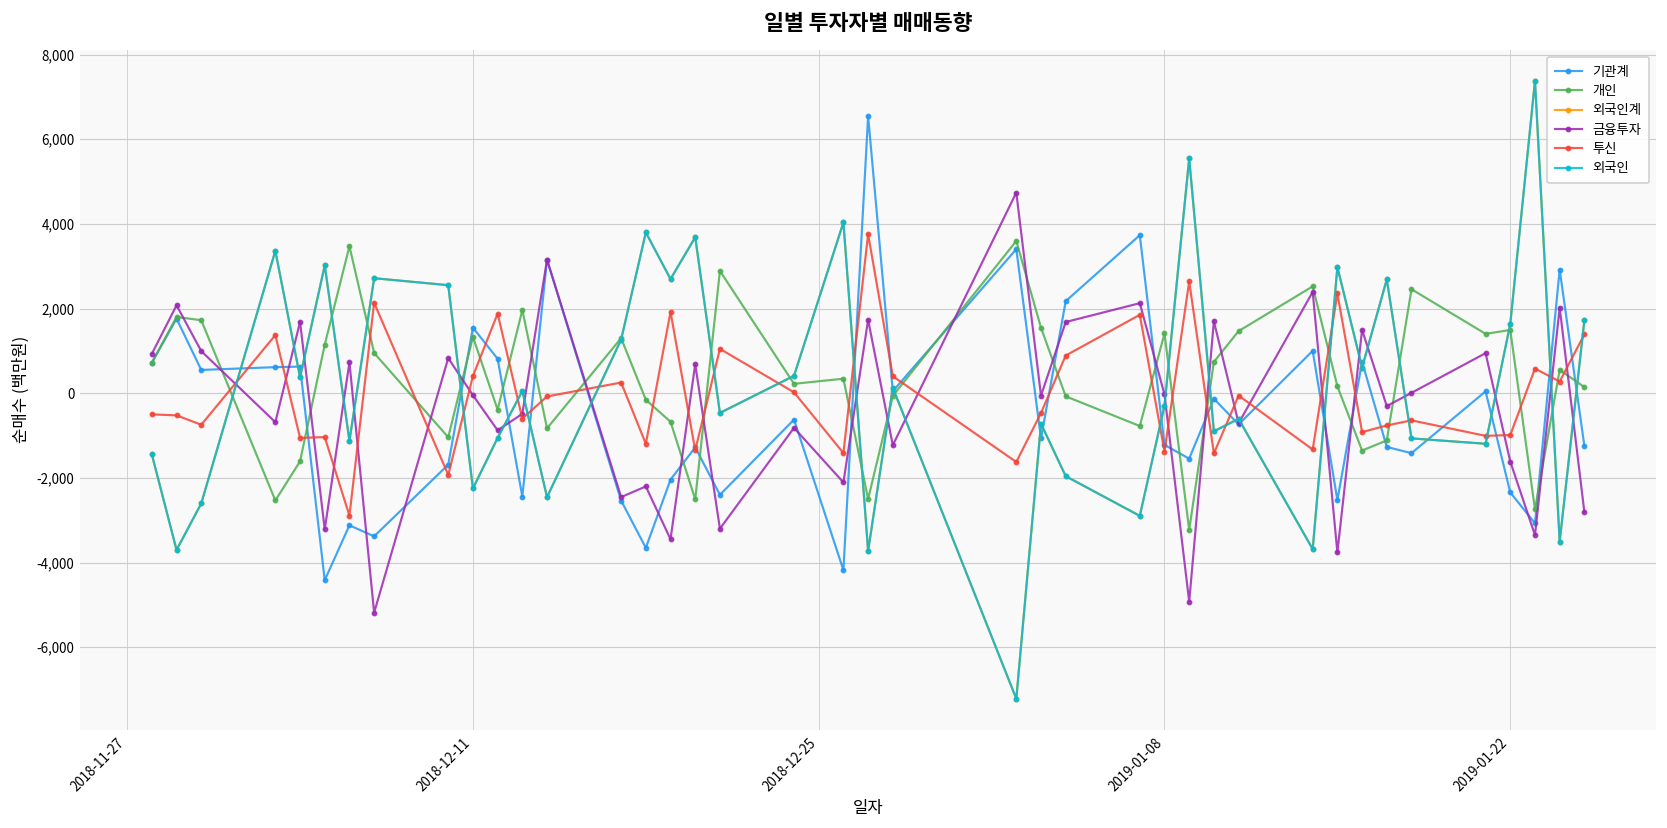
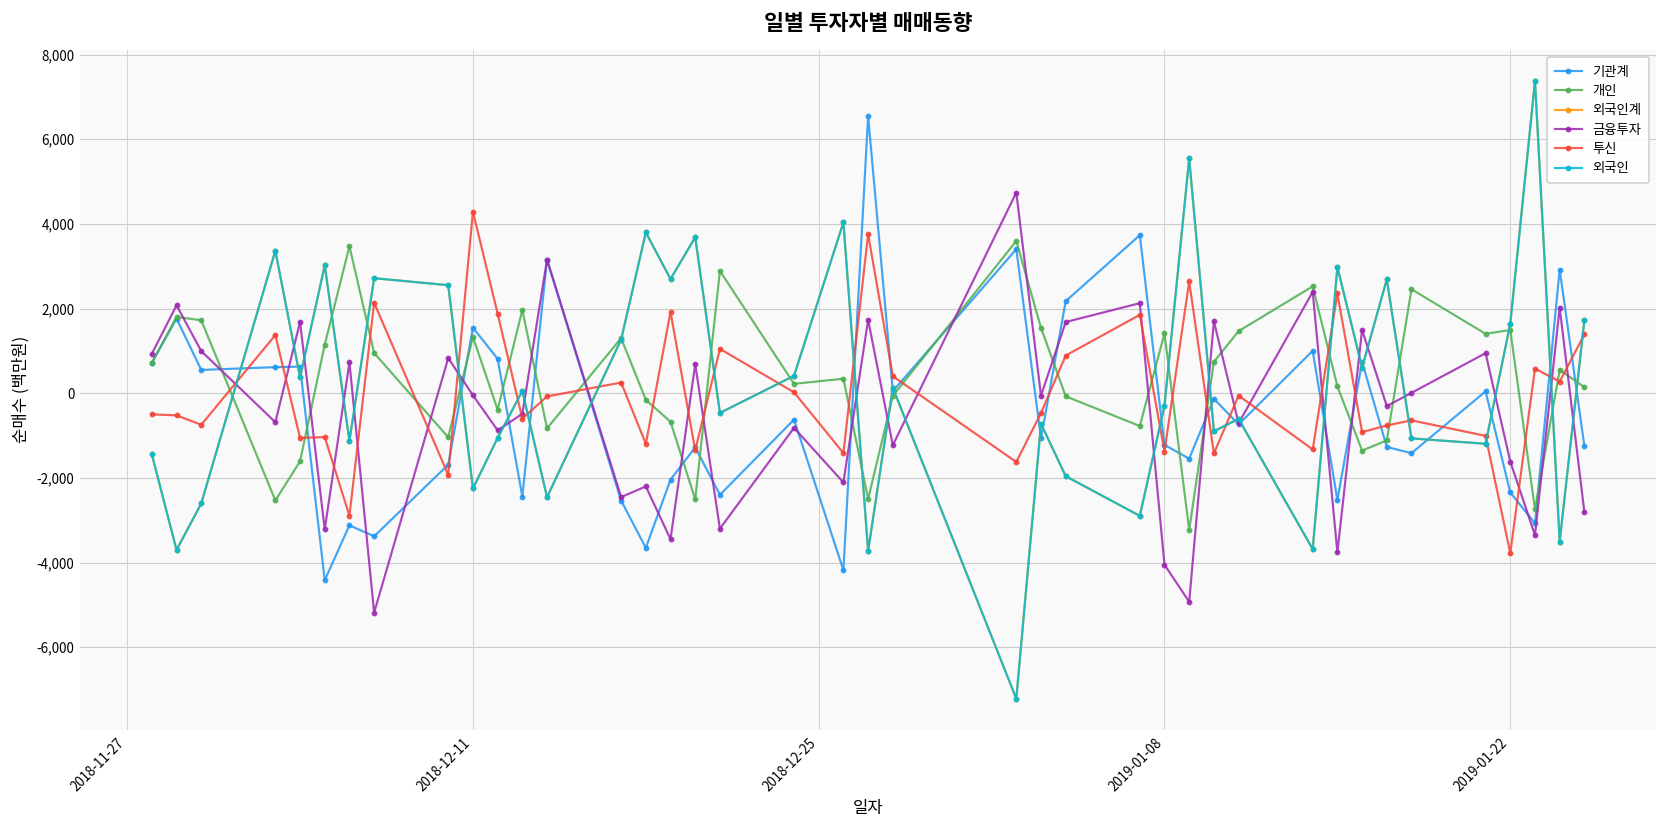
투신, 2018-12-11: 400 -> 4,300
금융투자, 2019-01-08: 0 -> -4,100
투신, 2019-01-22: -1,000 -> -3,800
